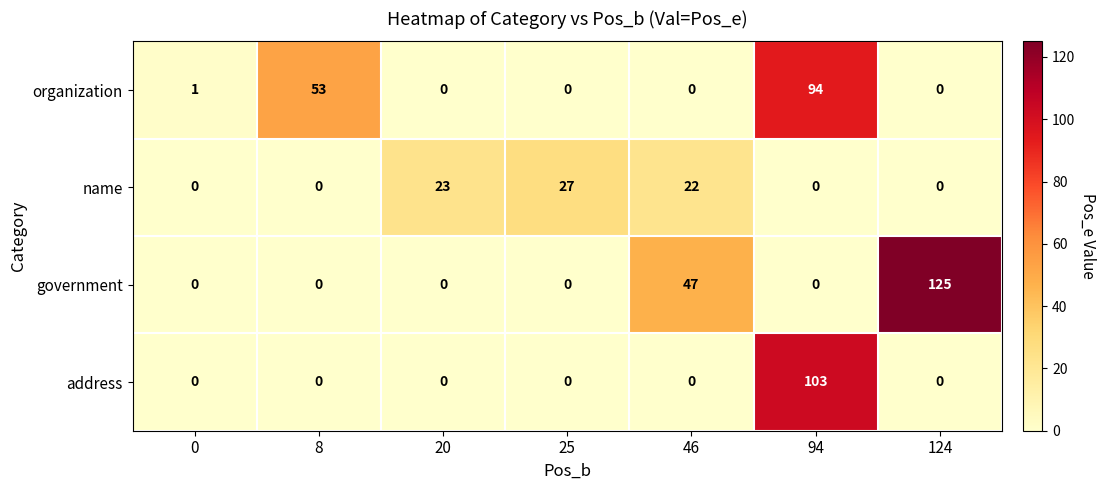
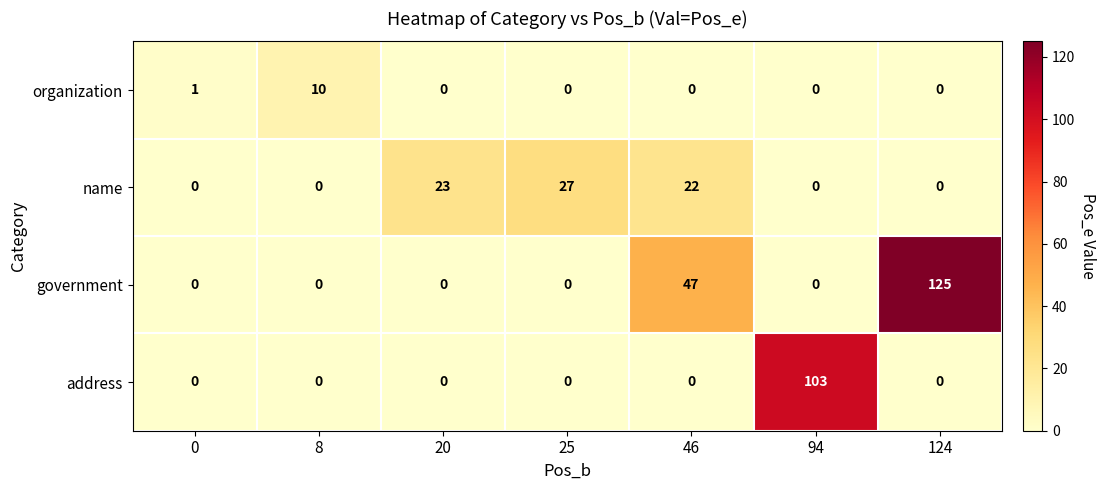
organization, 8: 53 -> 10
organization, 94: 94 -> 0
